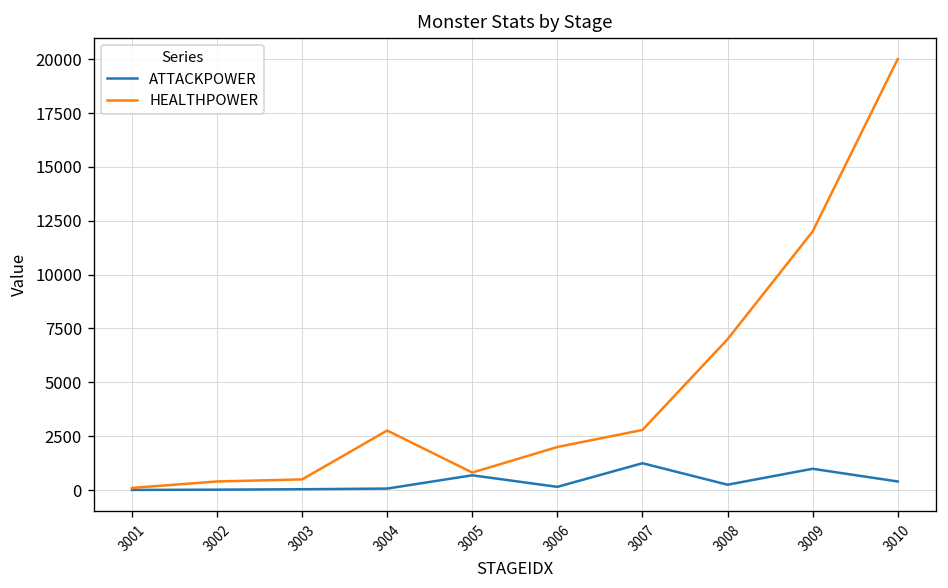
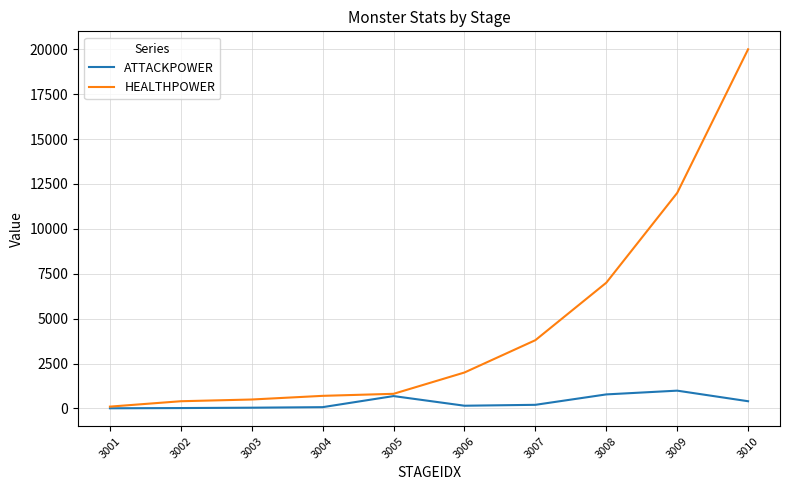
HEALTHPOWER, 3004: 2800 -> 700
ATTACKPOWER, 3007: 1200 -> 200
HEALTHPOWER, 3007: 2800 -> 3800
ATTACKPOWER, 3008: 300 -> 800
